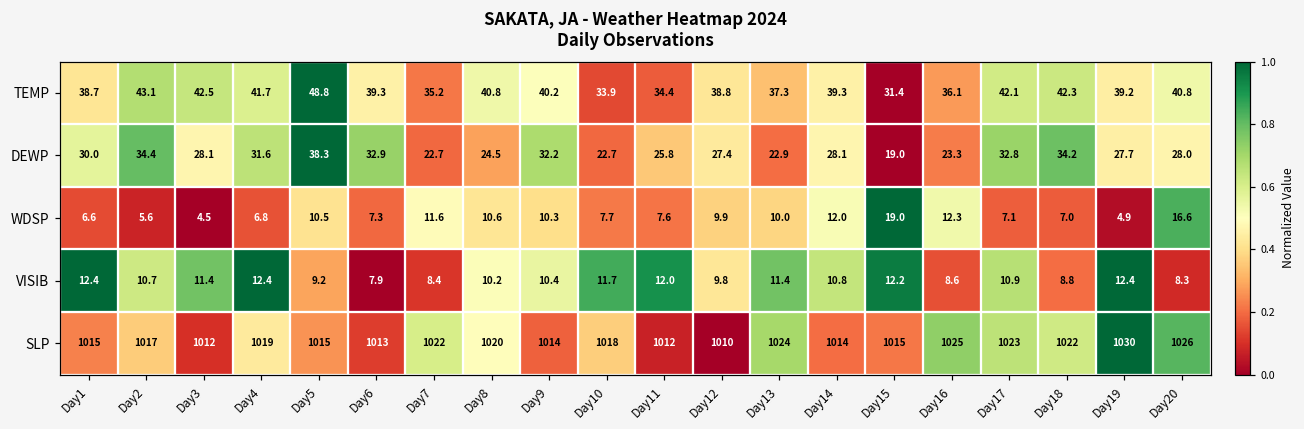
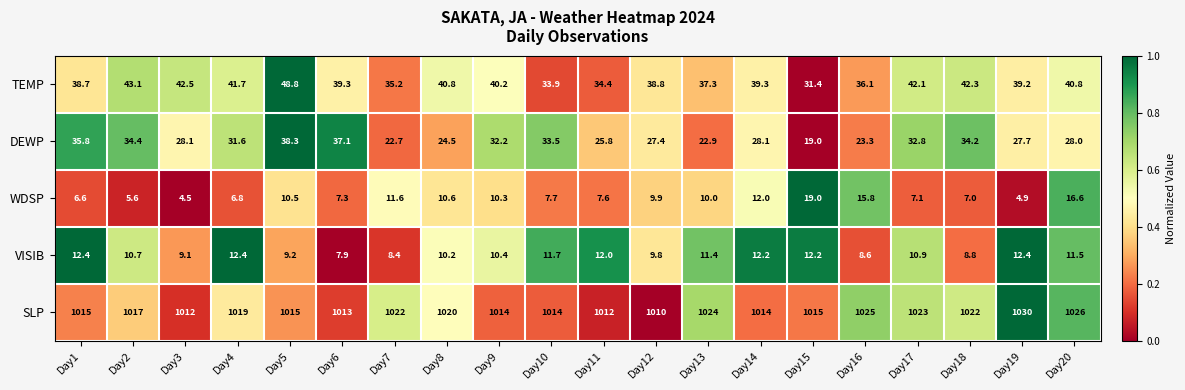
DEWP, Day1: 30.0 -> 35.8
DEWP, Day6: 32.9 -> 37.1
DEWP, Day10: 22.7 -> 33.5
WDSP, Day16: 12.3 -> 15.8
VISIB, Day3: 11.4 -> 9.1
VISIB, Day14: 10.8 -> 12.2
VISIB, Day20: 8.3 -> 11.5
SLP, Day10: 1018 -> 1014
